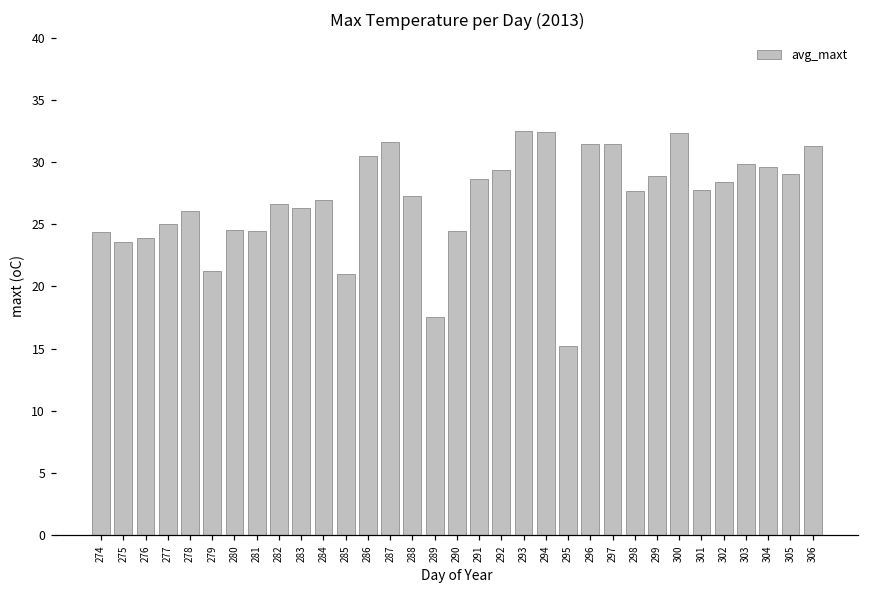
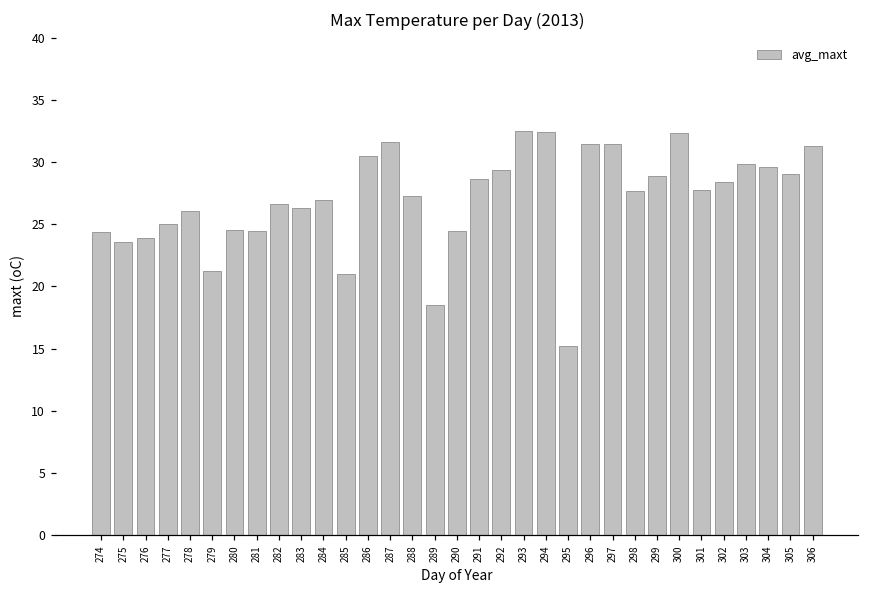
289: 17.6 -> 18.5
